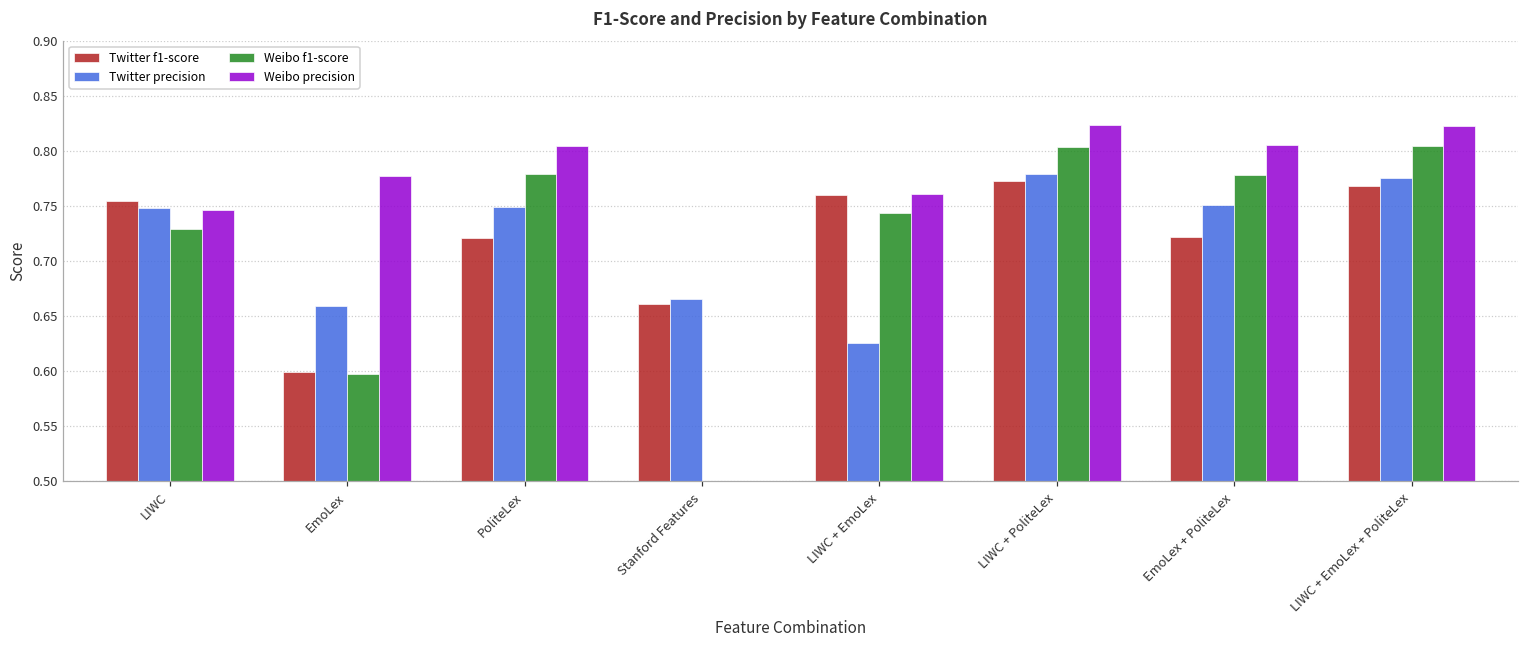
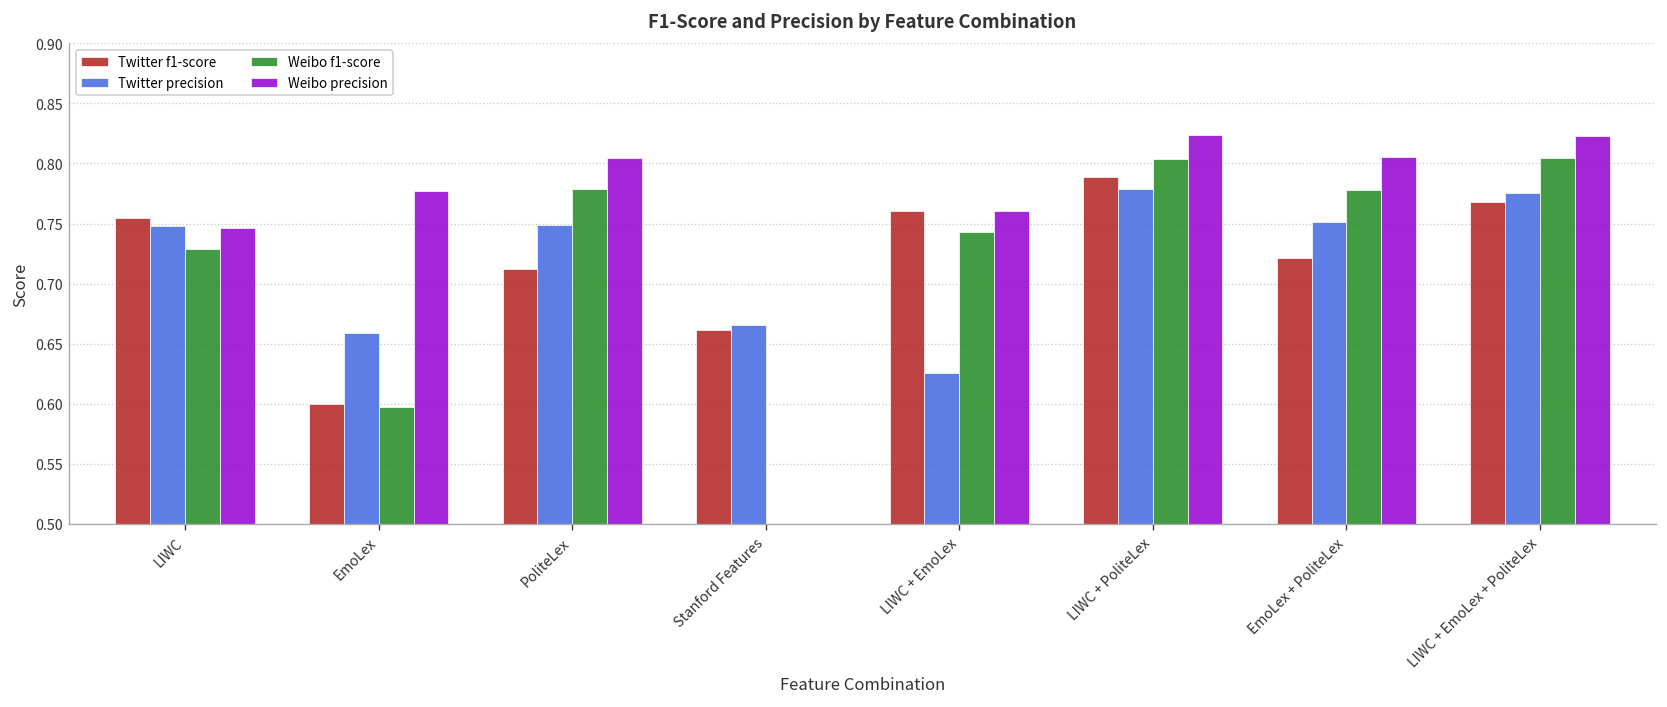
Twitter f1-score, PoliteLex: 0.721 -> 0.712
Twitter f1-score, LIWC + PoliteLex: 0.772 -> 0.789
